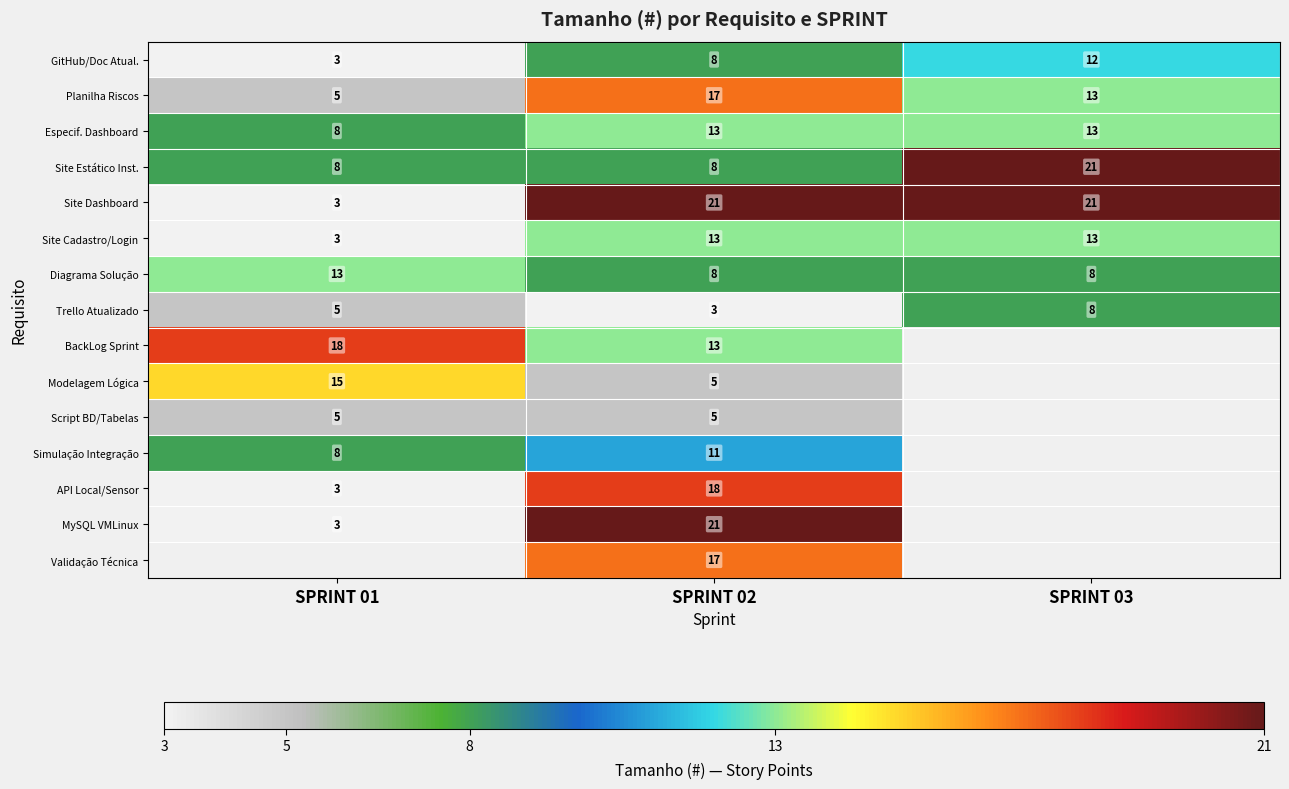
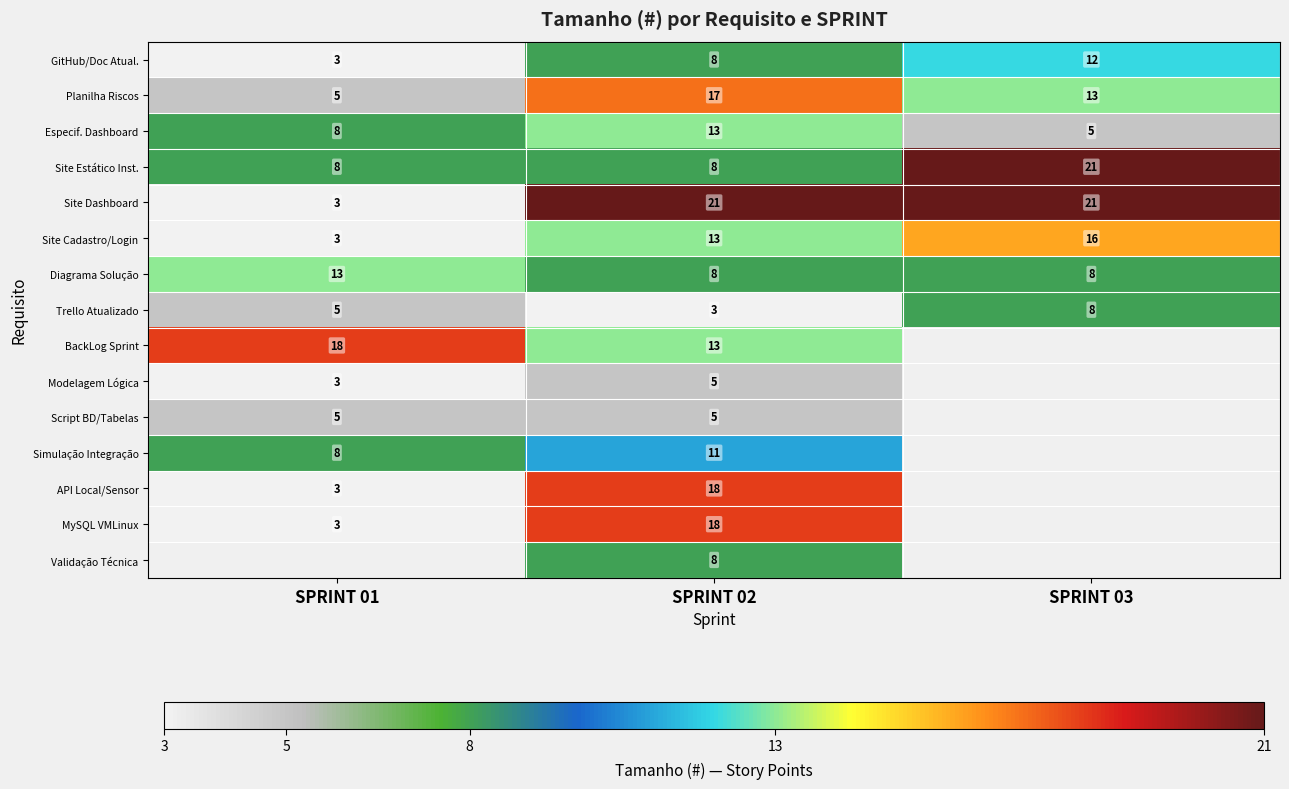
Especif. Dashboard, SPRINT 03: 13 -> 5
Site Cadastro/Login, SPRINT 03: 13 -> 16
Modelagem Lógica, SPRINT 01: 15 -> 3
MySQL VMLinux, SPRINT 02: 21 -> 18
Validação Técnica, SPRINT 02: 17 -> 8
